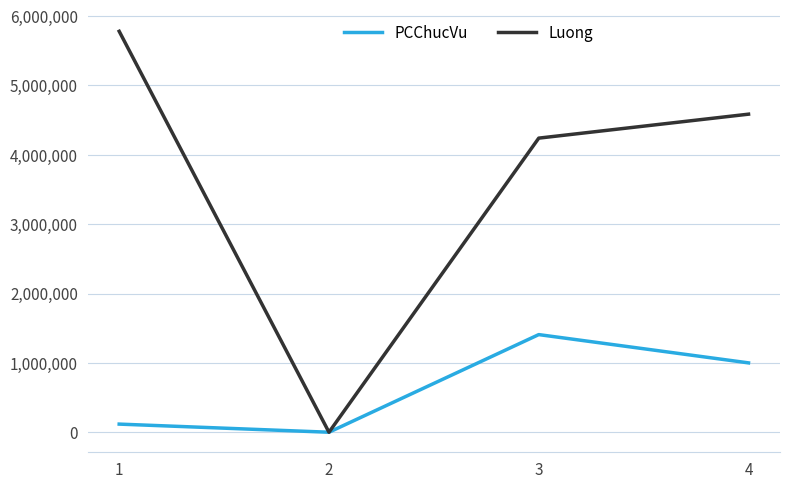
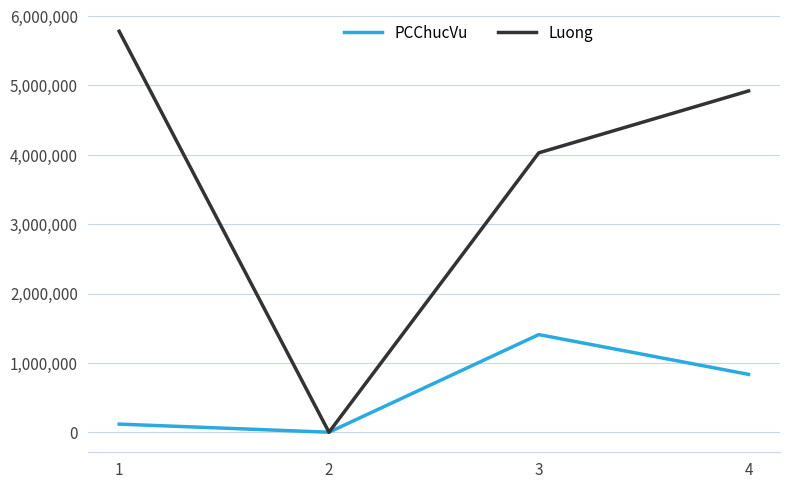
Luong, 3: 4,200,000 -> 4,000,000
PCChucVu, 4: 1,000,000 -> 800,000
Luong, 4: 4,600,000 -> 4,900,000
